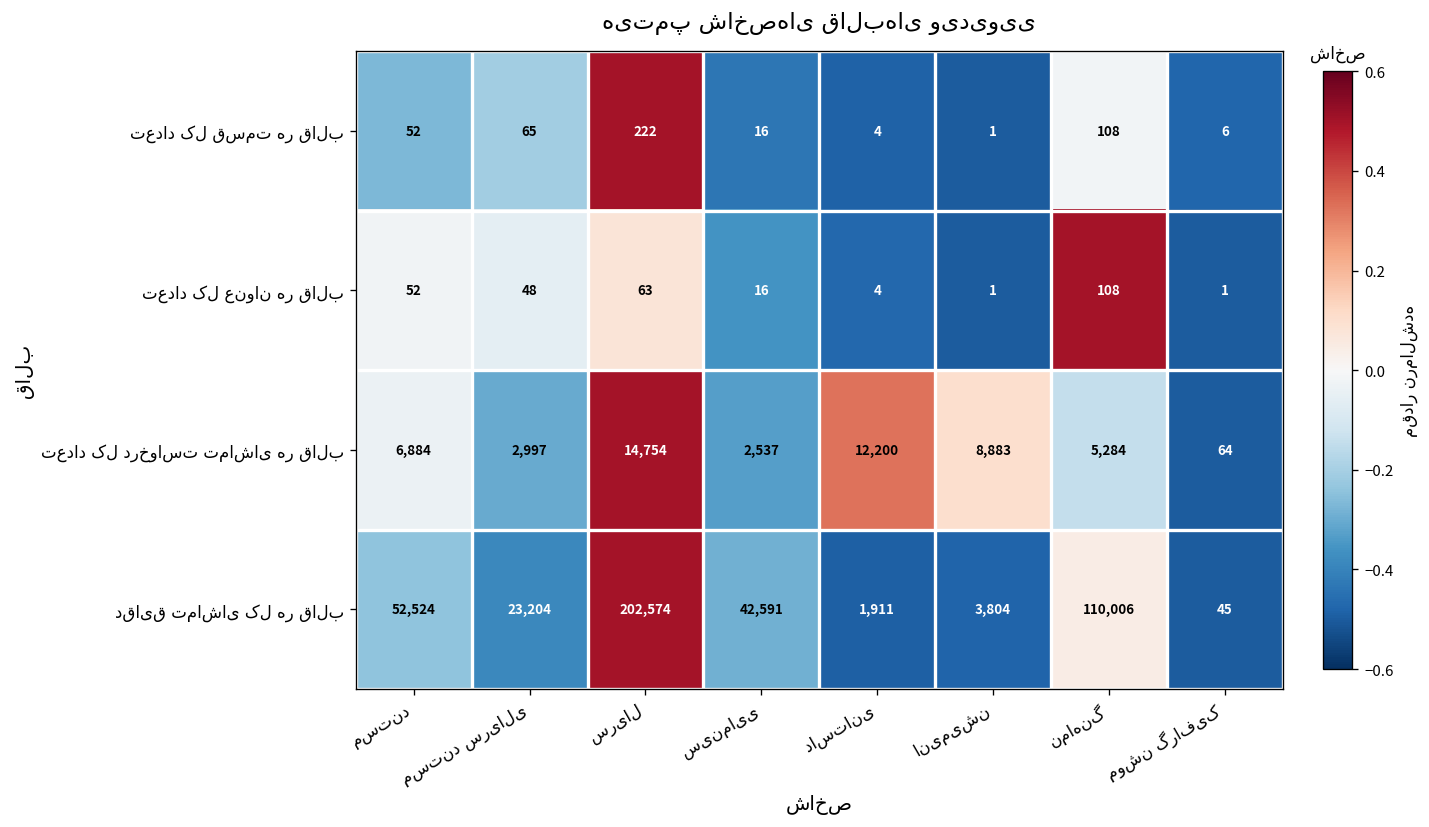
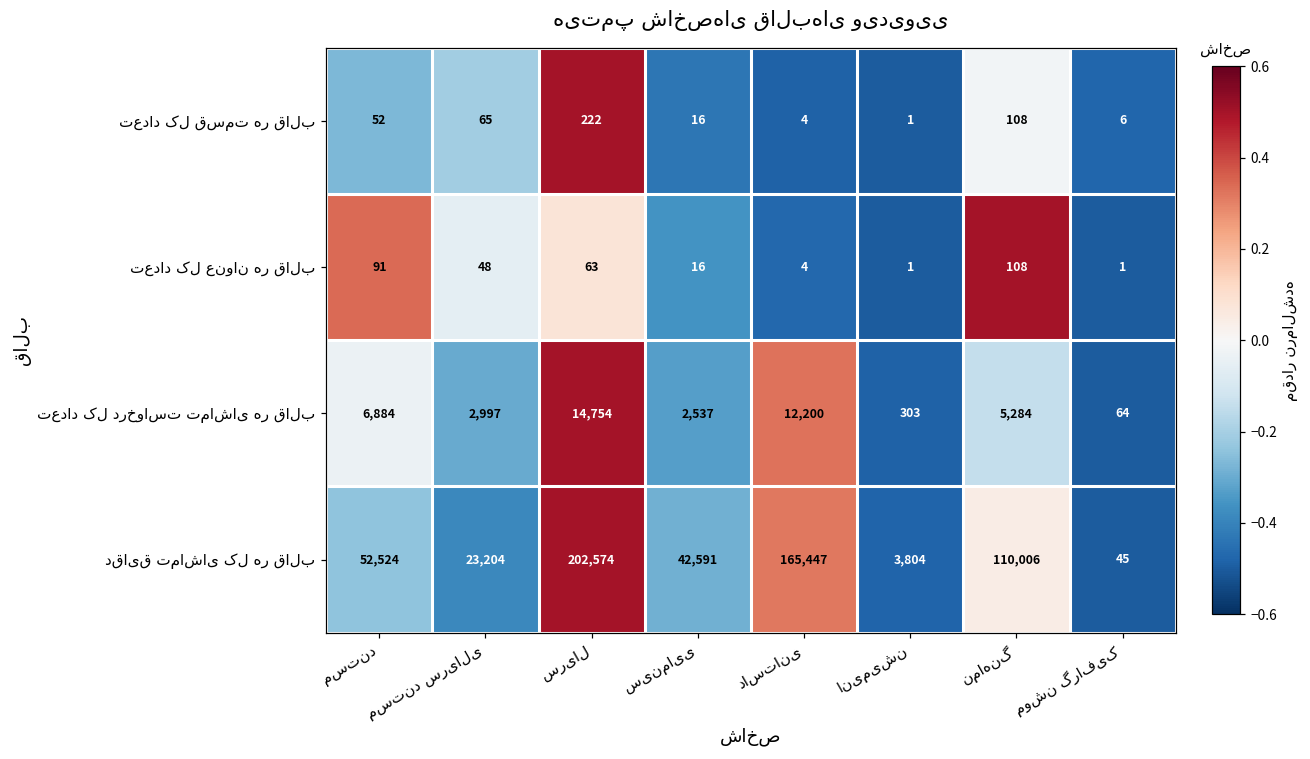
تعداد کل عنوان هر قالب, مستند: 52 -> 91
تعداد کل درخواست تماشای هر قالب, انیمیشن: 8,883 -> 303
دقایق تماشای کل هر قالب, داستانی: 1,911 -> 165,447
